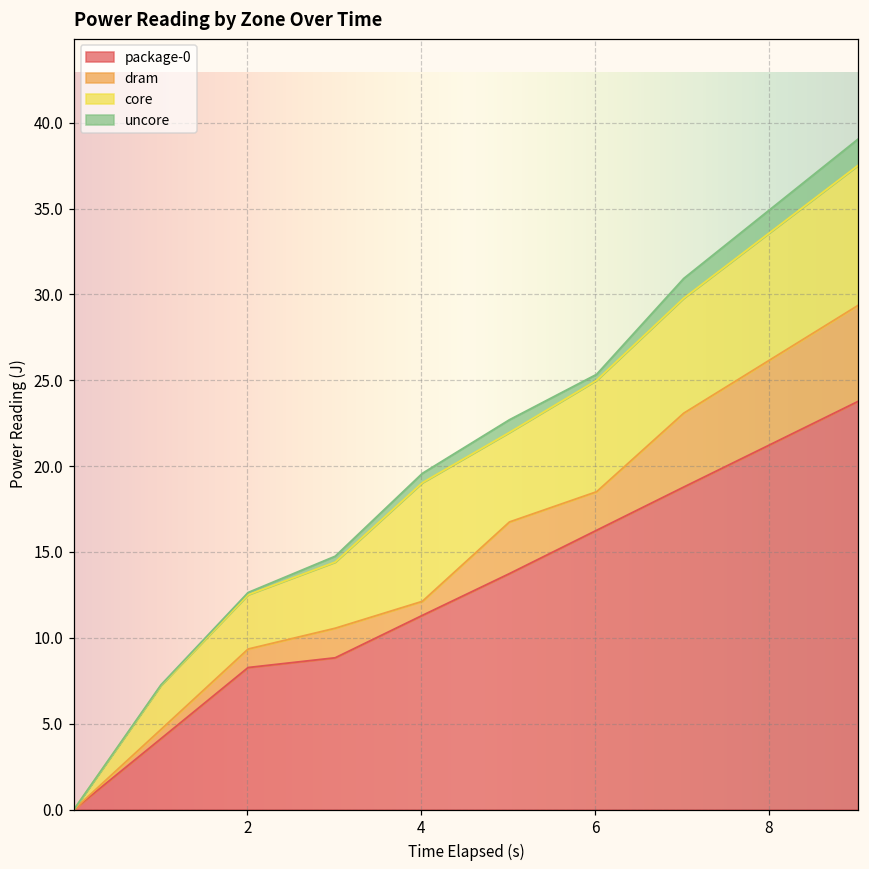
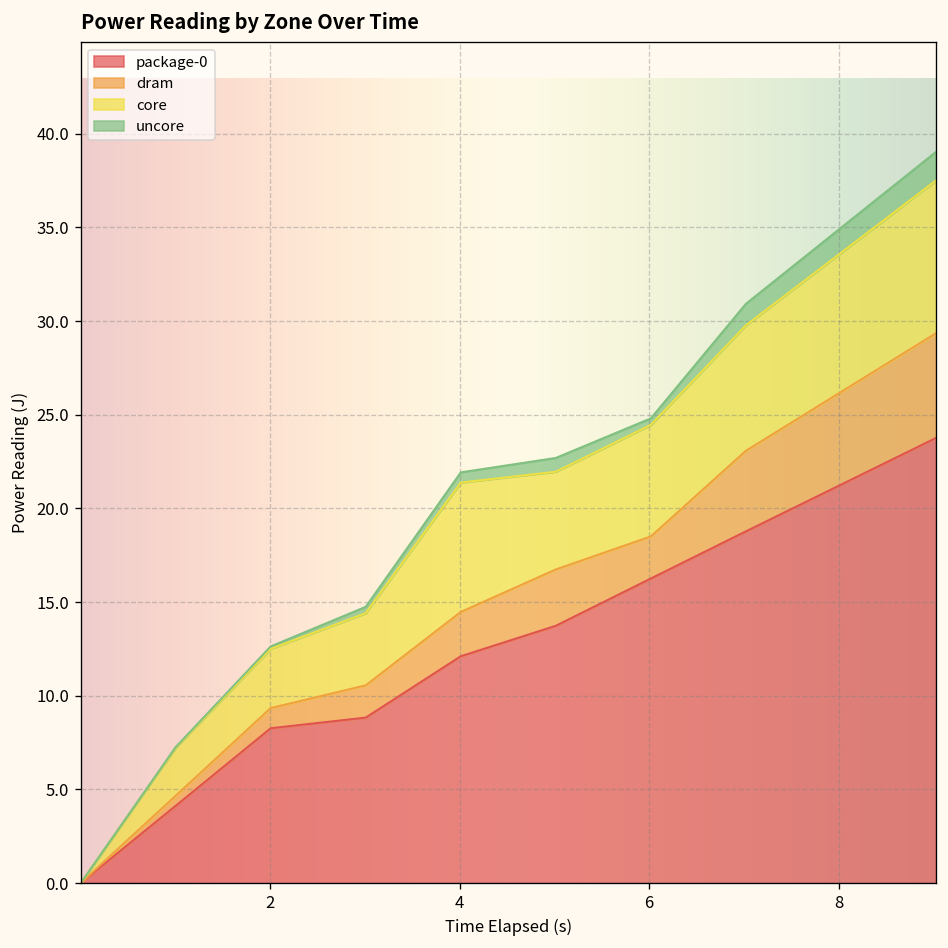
package-0, 4: 11.3 -> 12.1
dram, 4: 0.8 -> 2.4
core, 6: 6.5 -> 6.0
